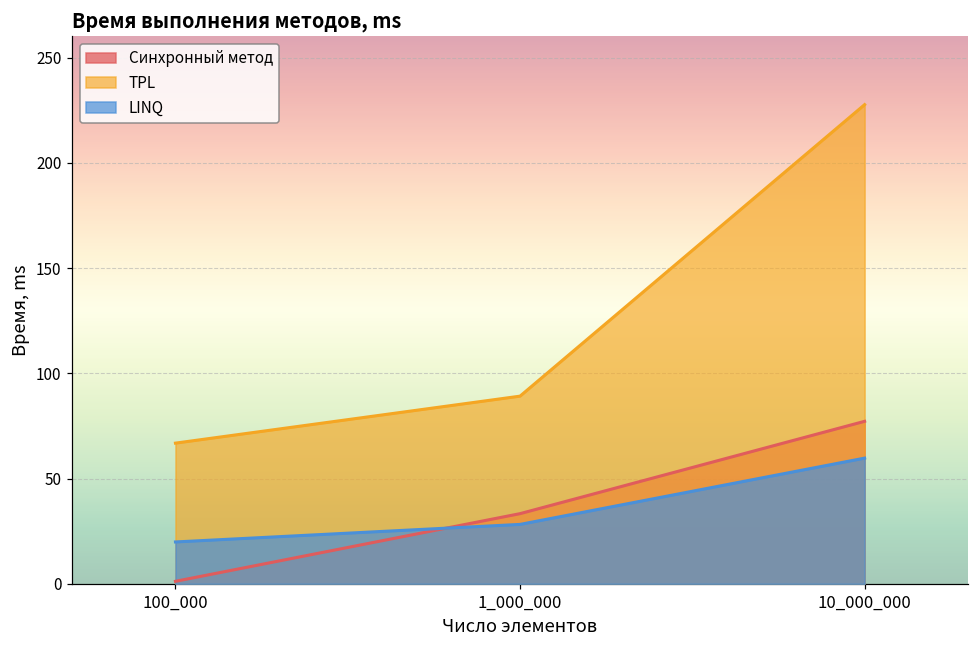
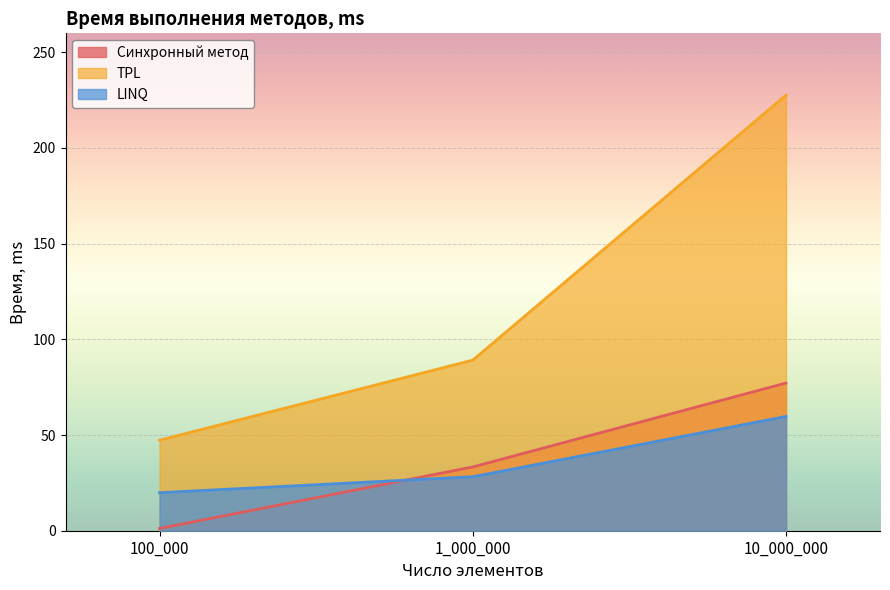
TPL, 100_000: 67 -> 47
